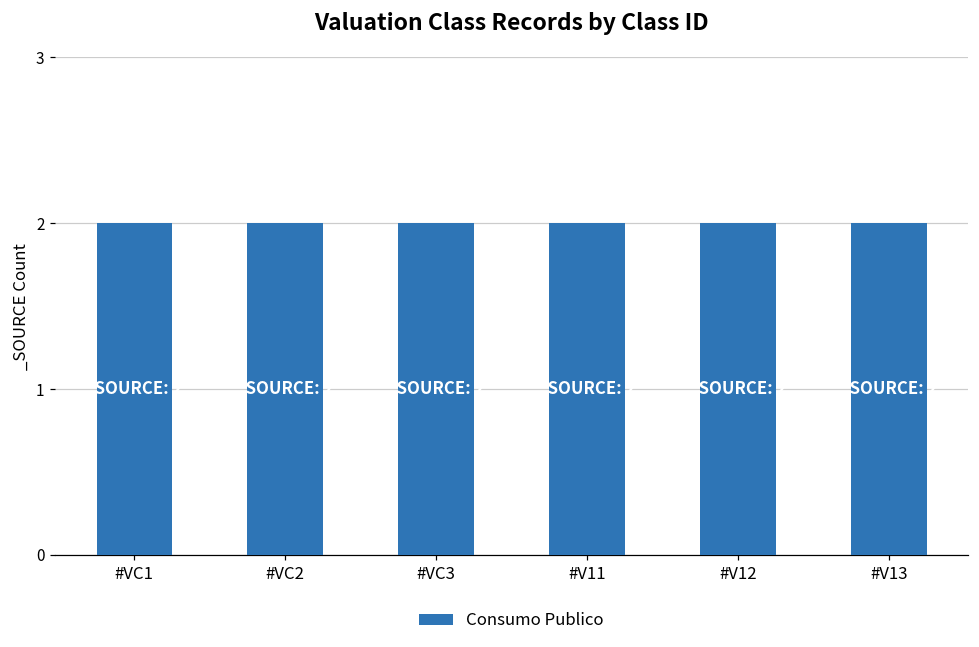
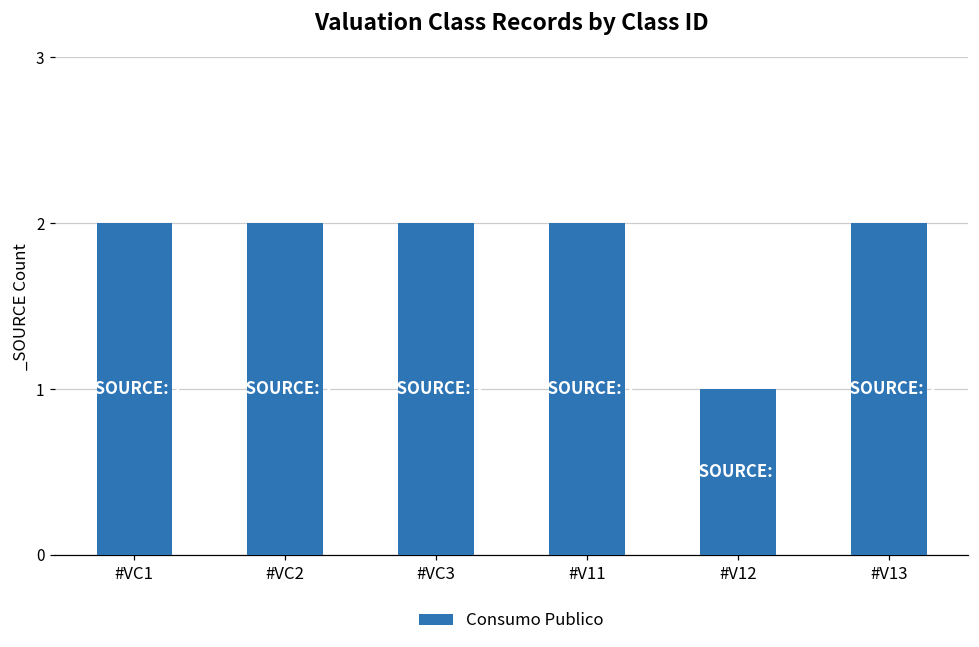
#V12: 2 -> 1
